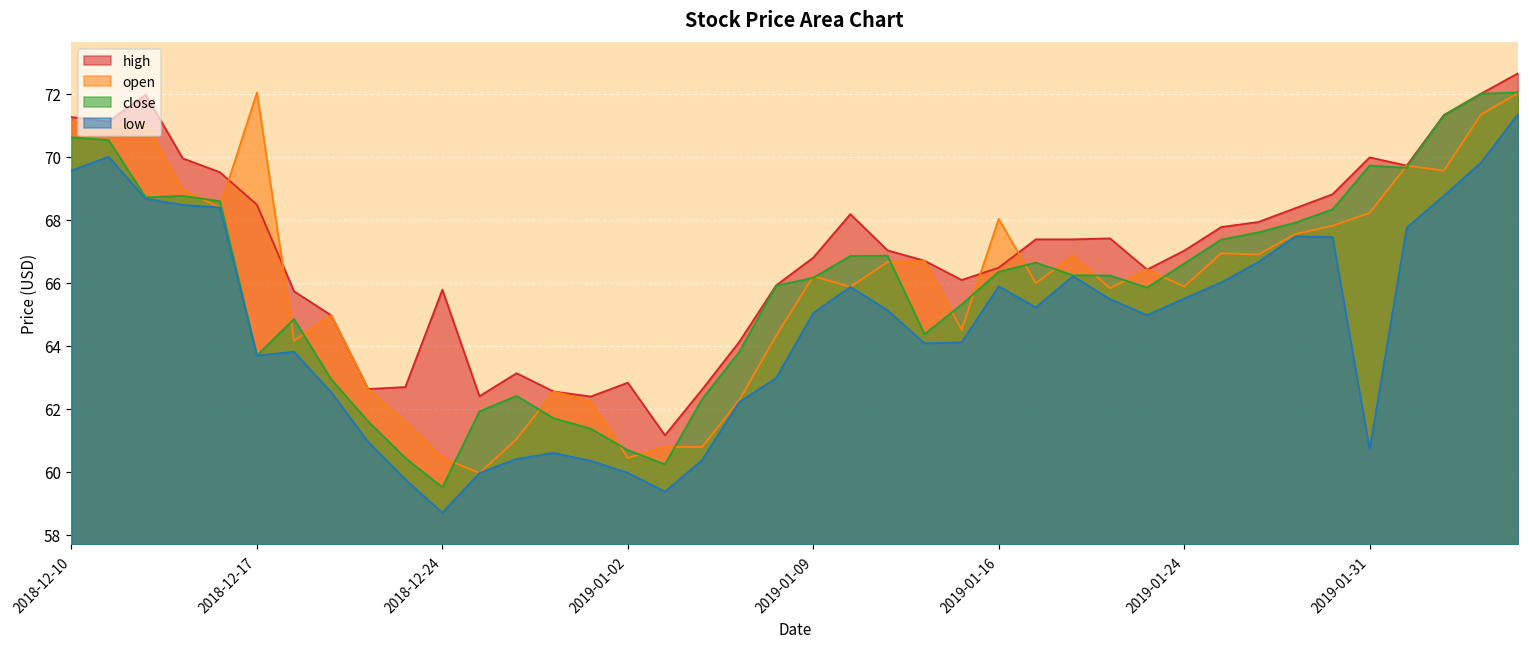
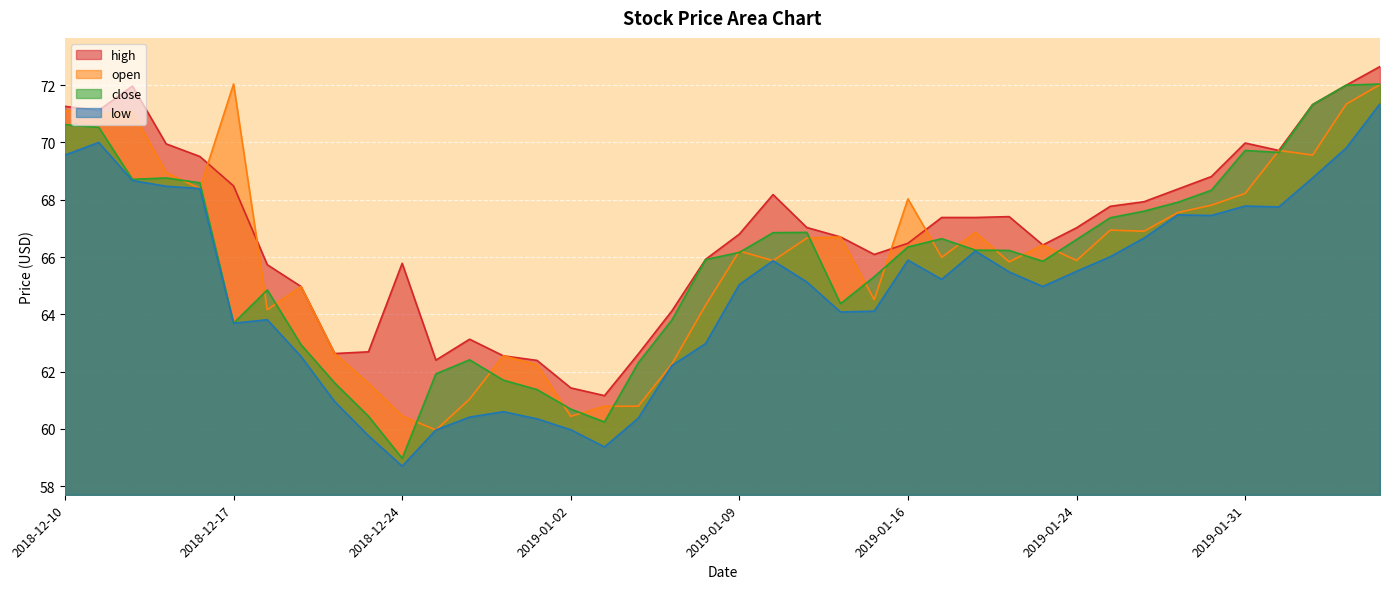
close, 2018-12-24: 59.5 -> 59.0
high, 2019-01-02: 62.8 -> 61.4
low, 2019-01-31: 60.7 -> 67.8
